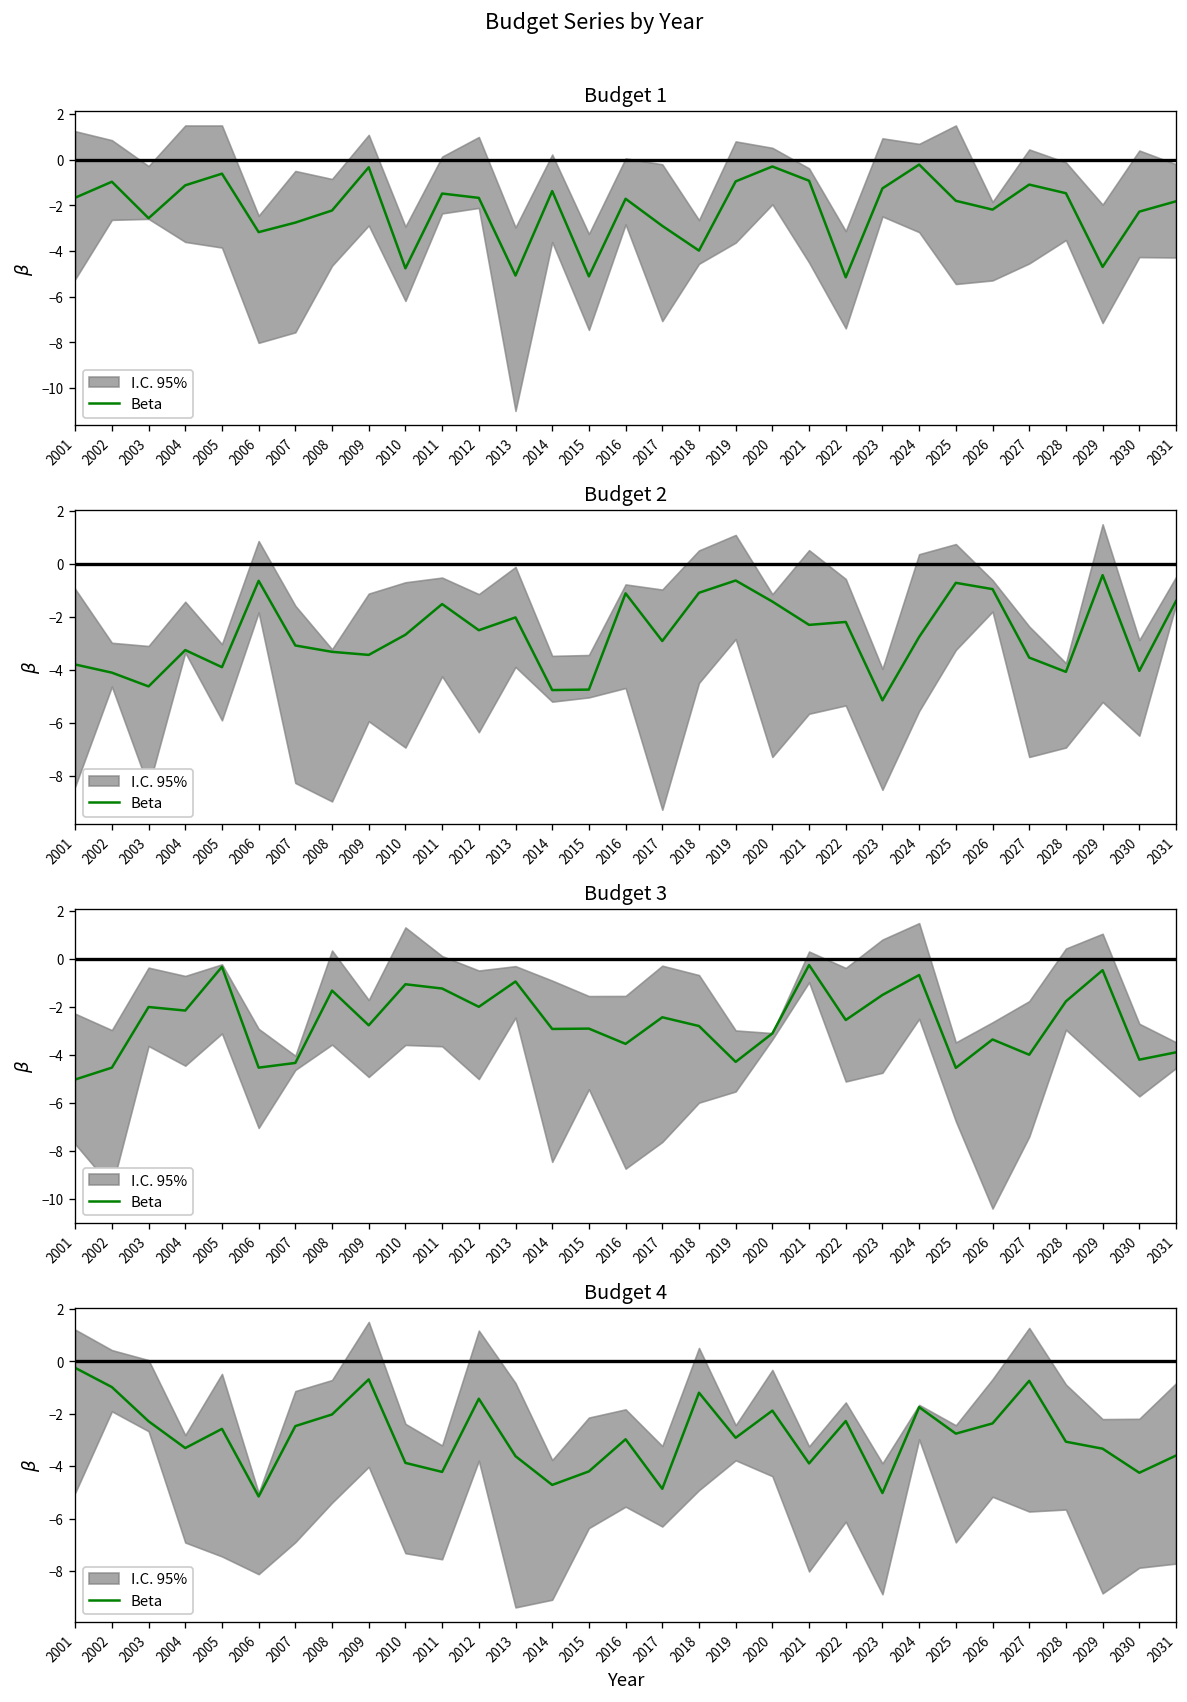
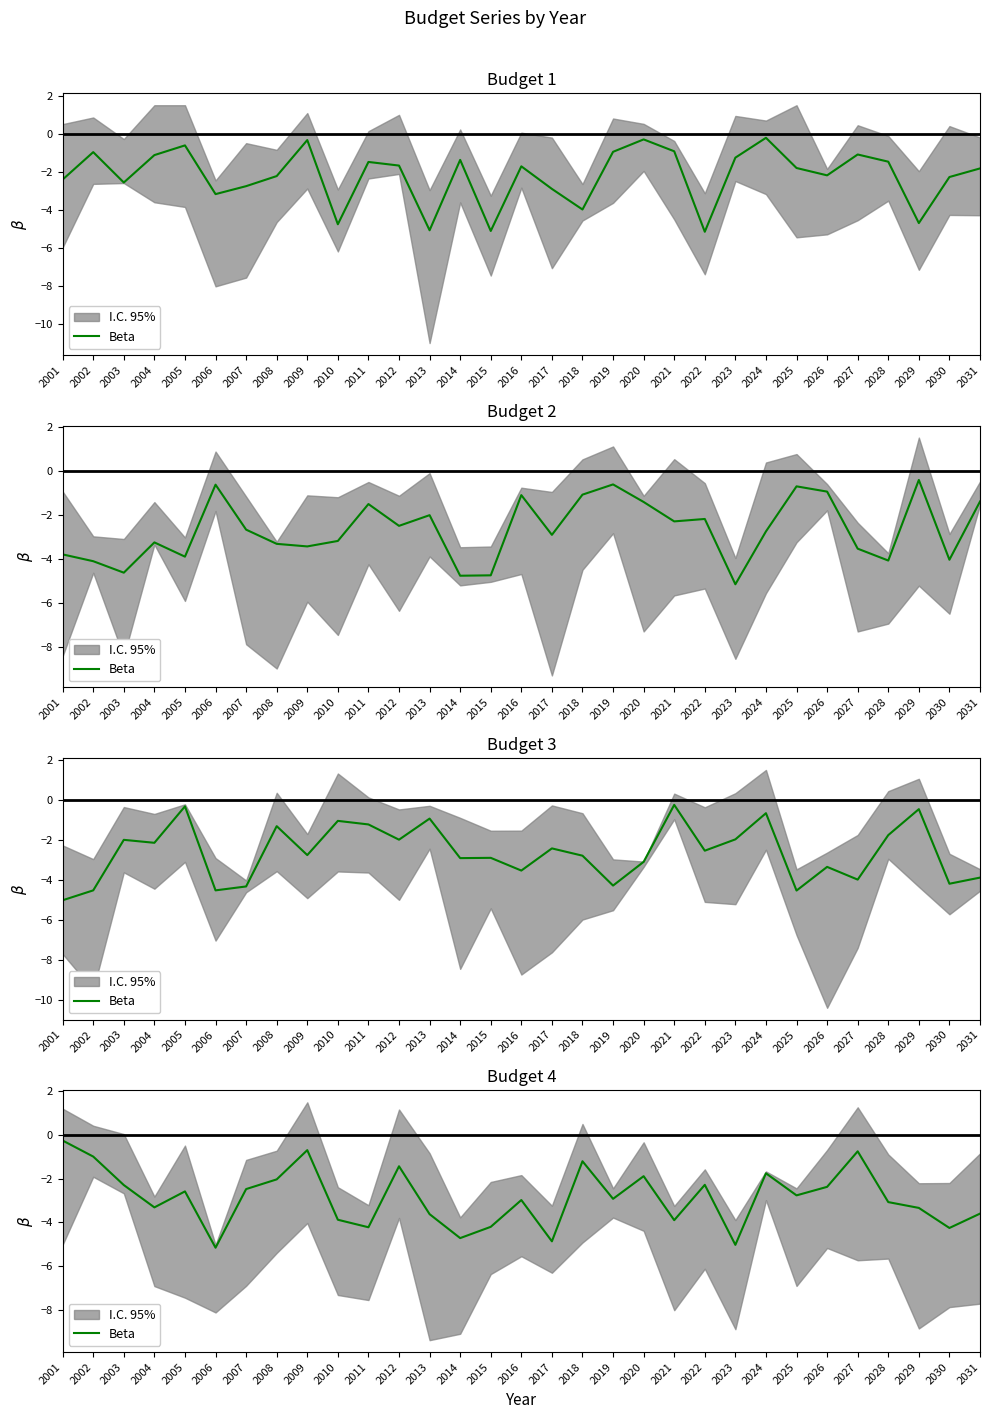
Budget 1, Beta, 2001: -1.7 -> -2.4
Budget 2, Beta, 2007: -3.1 -> -2.7
Budget 2, Beta, 2010: -2.7 -> -3.2
Budget 3, Beta, 2023: -1.5 -> -2.0
